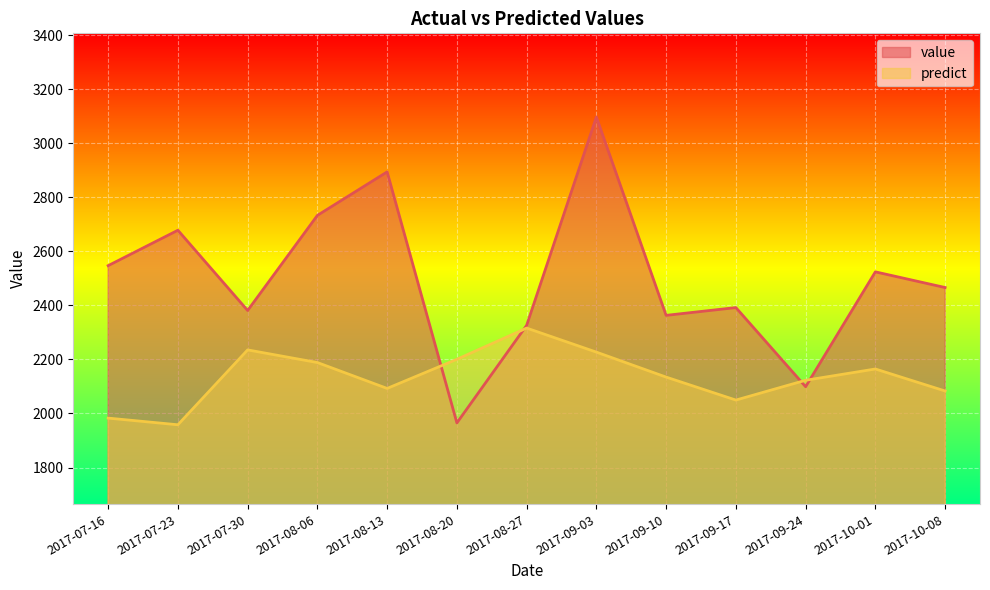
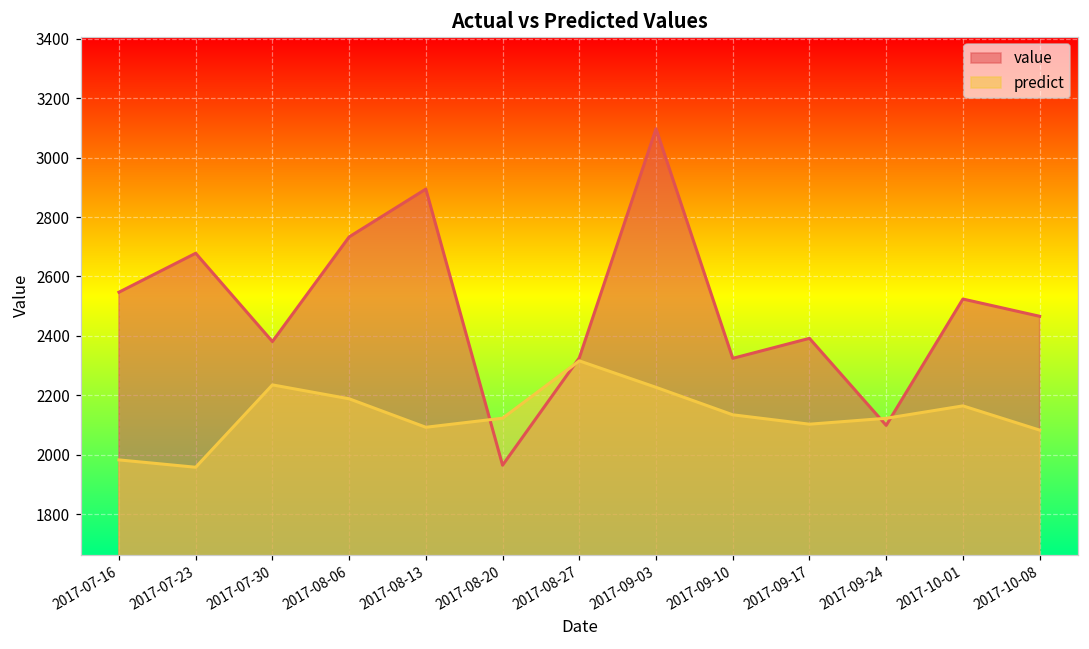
predict, 2017-08-20: 2200 -> 2120
value, 2017-09-10: 2360 -> 2320
predict, 2017-09-17: 2050 -> 2100
